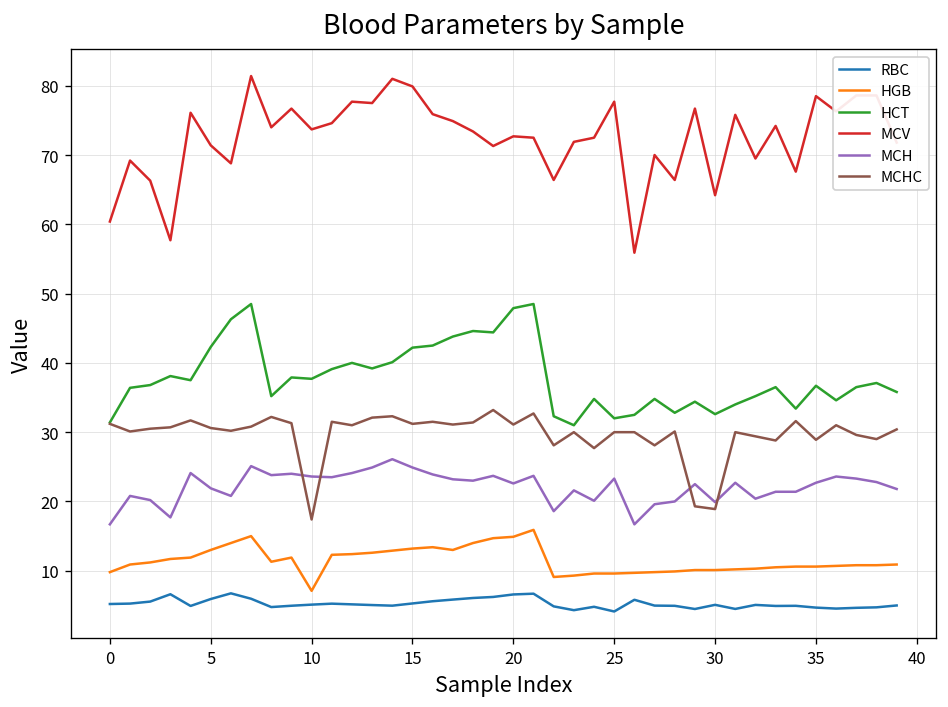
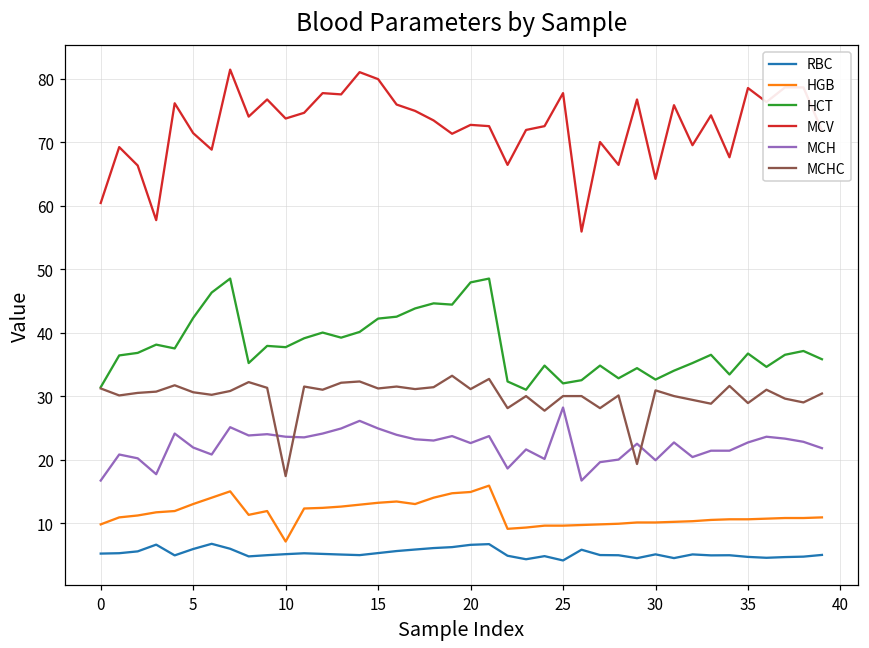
MCH, 25: 23 -> 28
MCHC, 30: 19 -> 31
